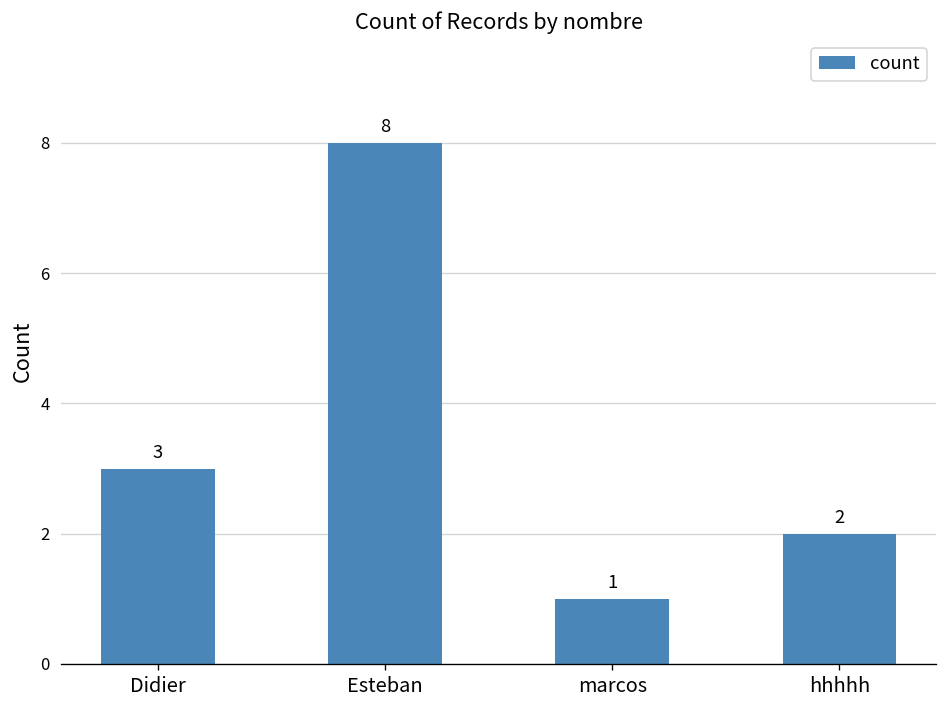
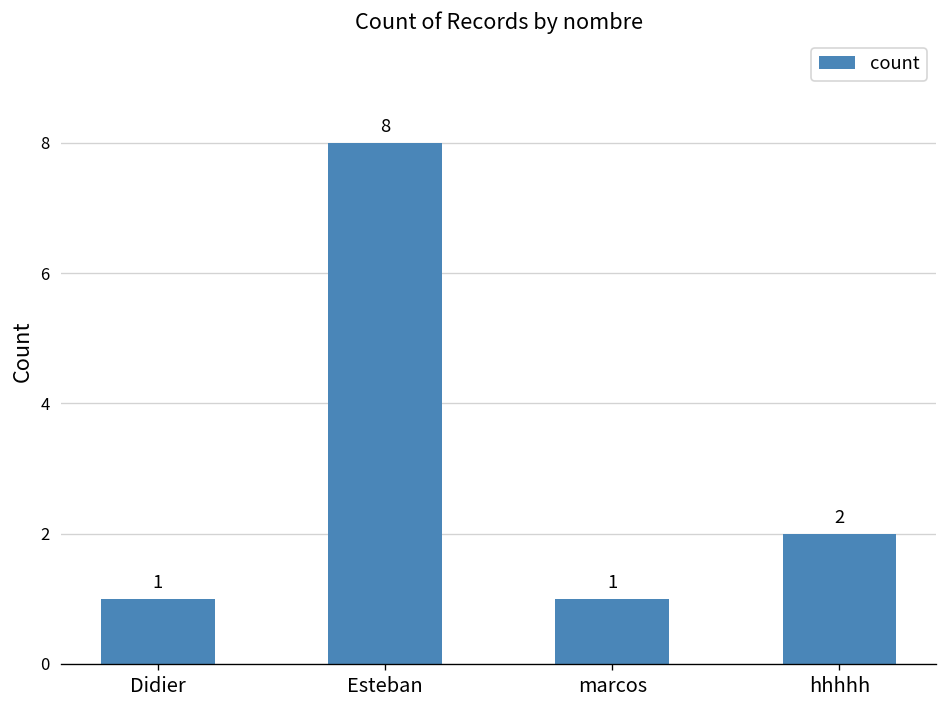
Didier: 3 -> 1
